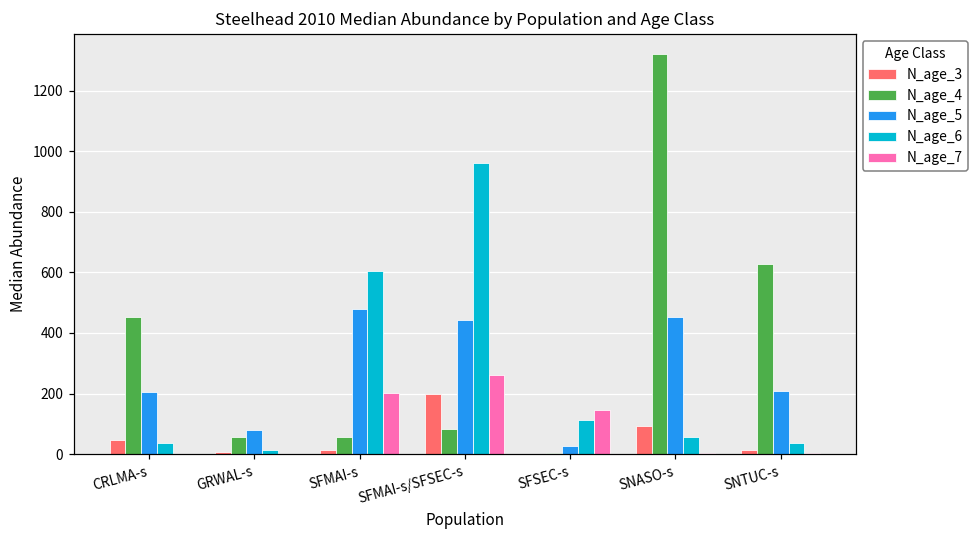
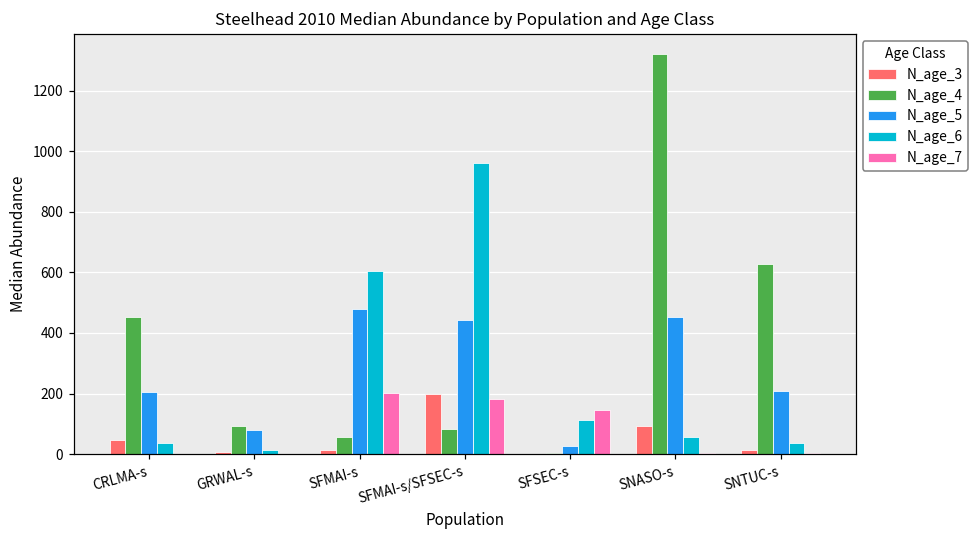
N_age_4, GRWAL-s: 60 -> 90
N_age_7, SFMAI-s/SFSEC-s: 260 -> 180
